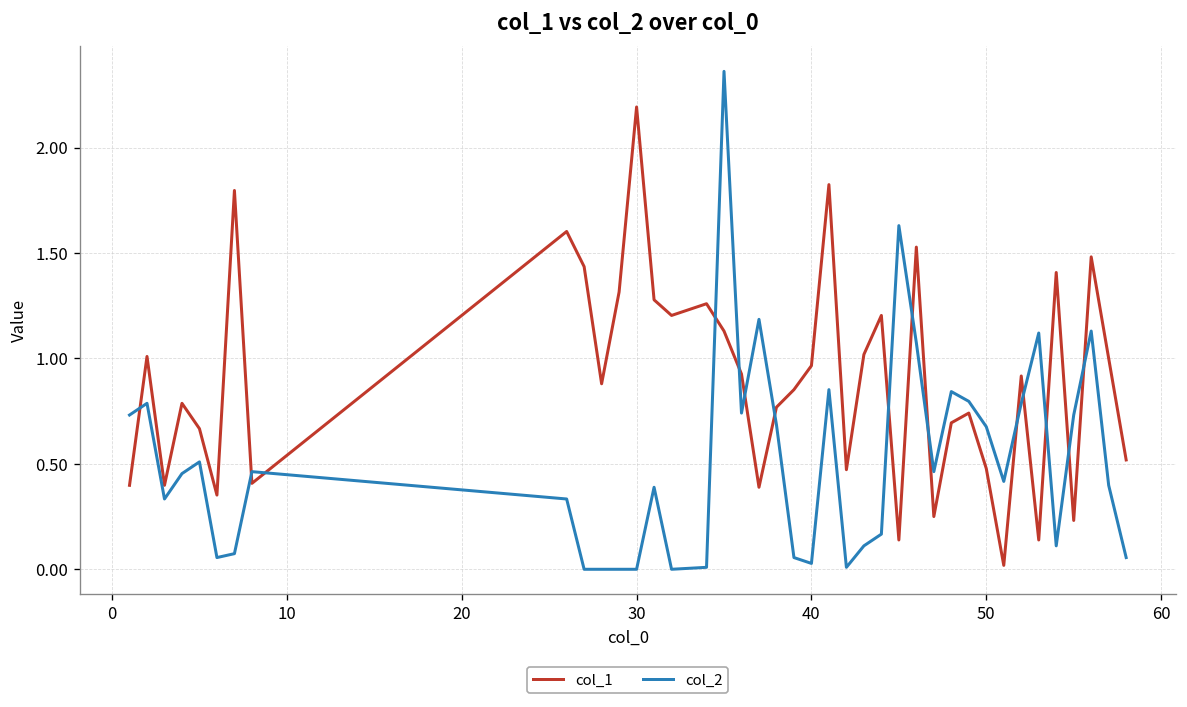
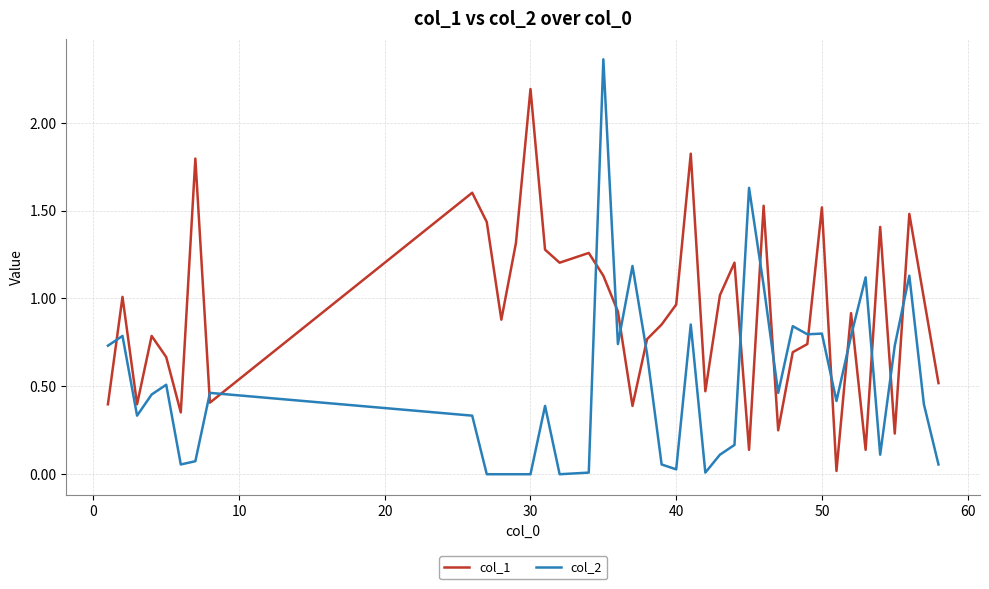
col_1, 50: 0.48 -> 1.52
col_2, 50: 0.68 -> 0.80
